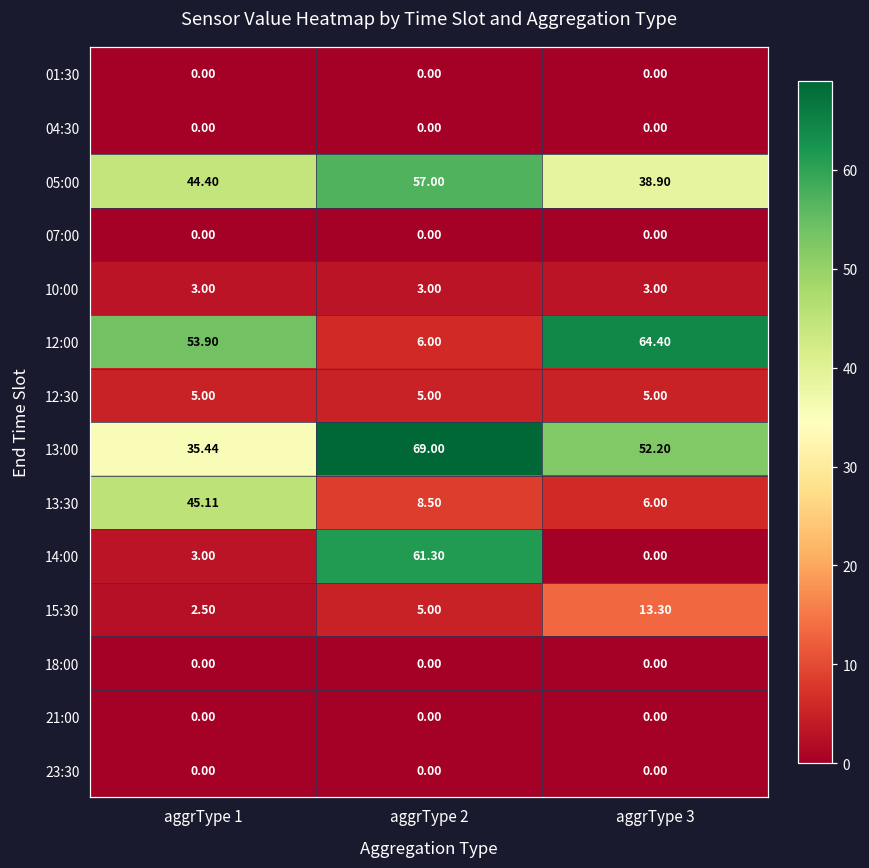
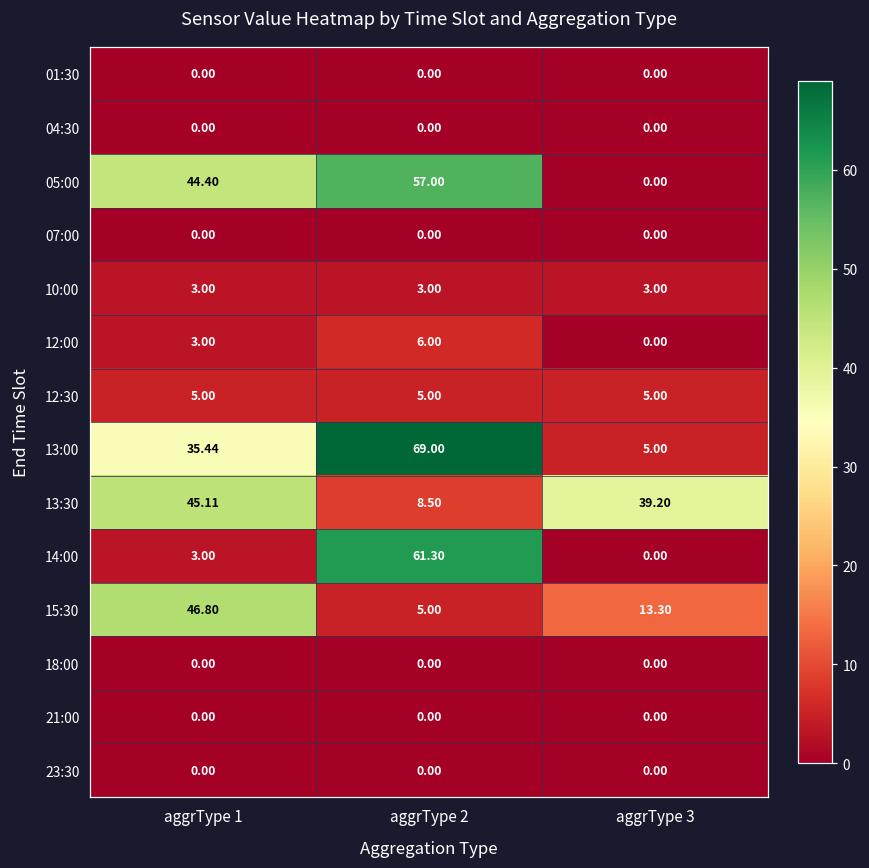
05:00, aggrType 3: 38.90 -> 0.00
12:00, aggrType 1: 53.90 -> 3.00
12:00, aggrType 3: 64.40 -> 0.00
13:00, aggrType 3: 52.20 -> 5.00
13:30, aggrType 3: 6.00 -> 39.20
15:30, aggrType 1: 2.50 -> 46.80
